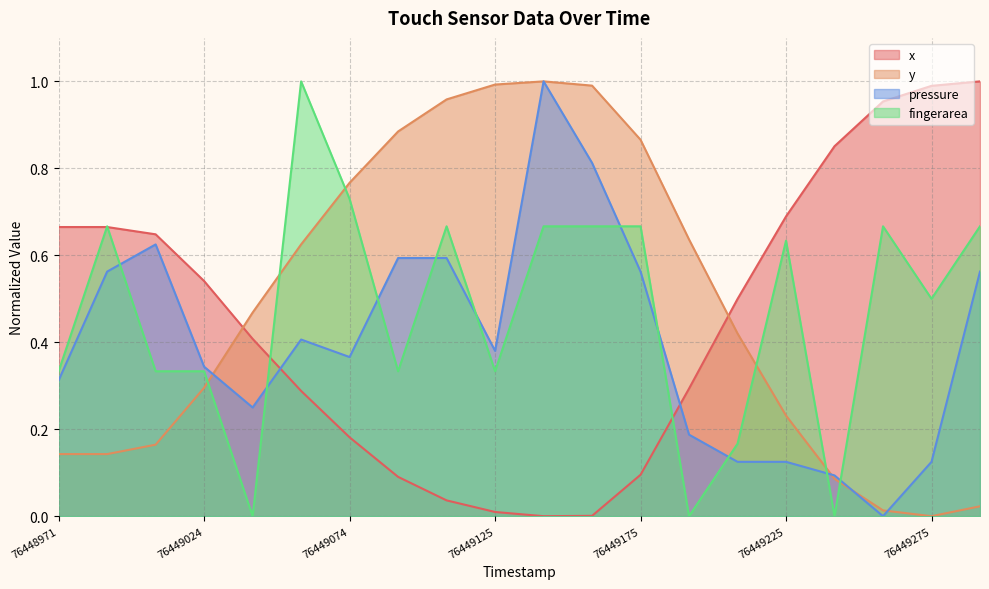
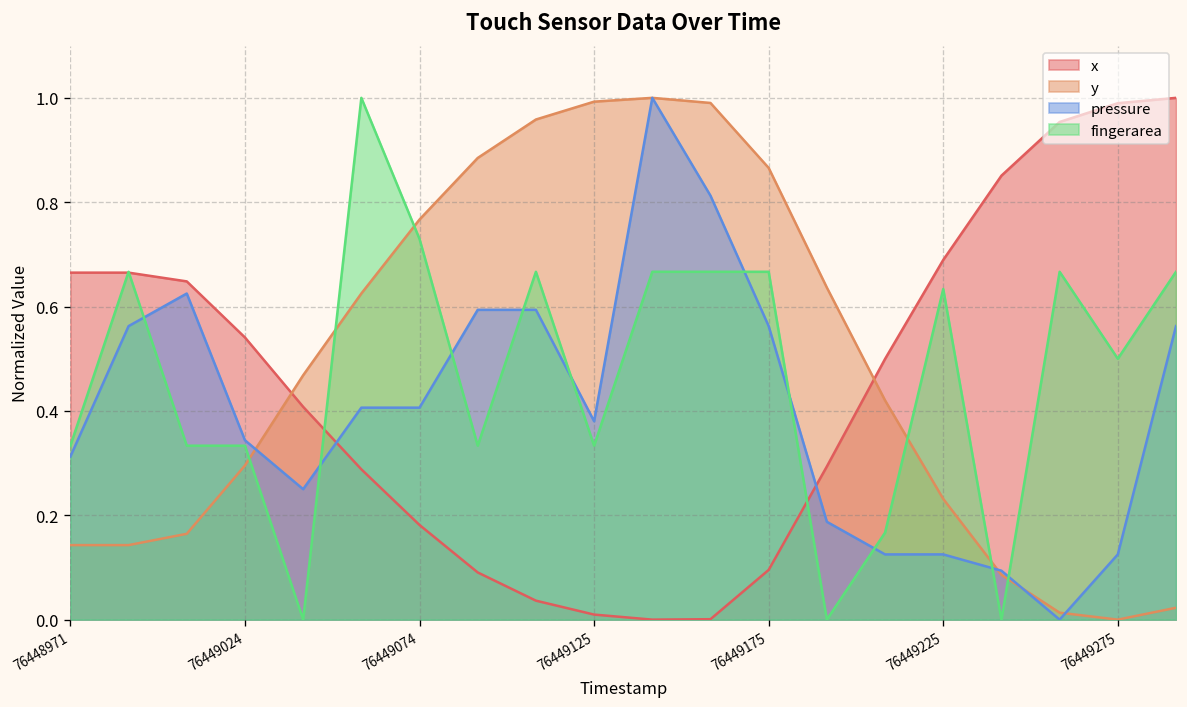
pressure, 76449074: 0.37 -> 0.41
